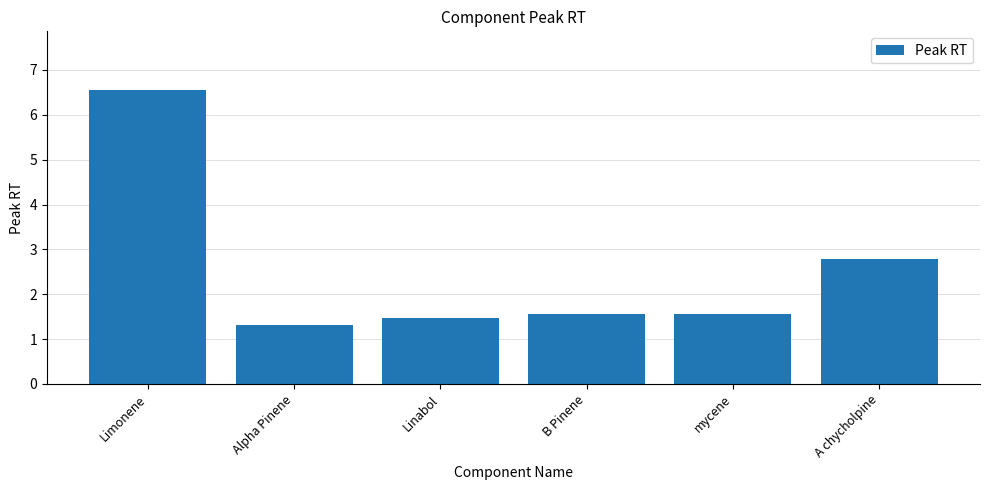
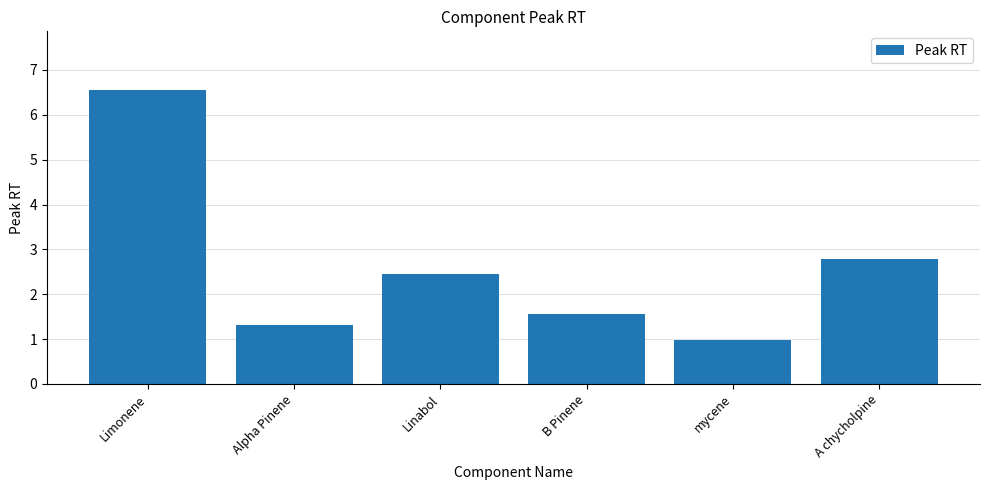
Linabol: 1.5 -> 2.5
mycene: 1.6 -> 1.0
